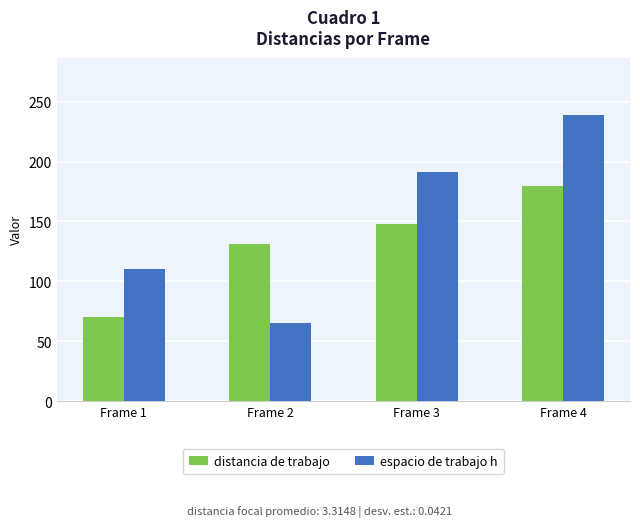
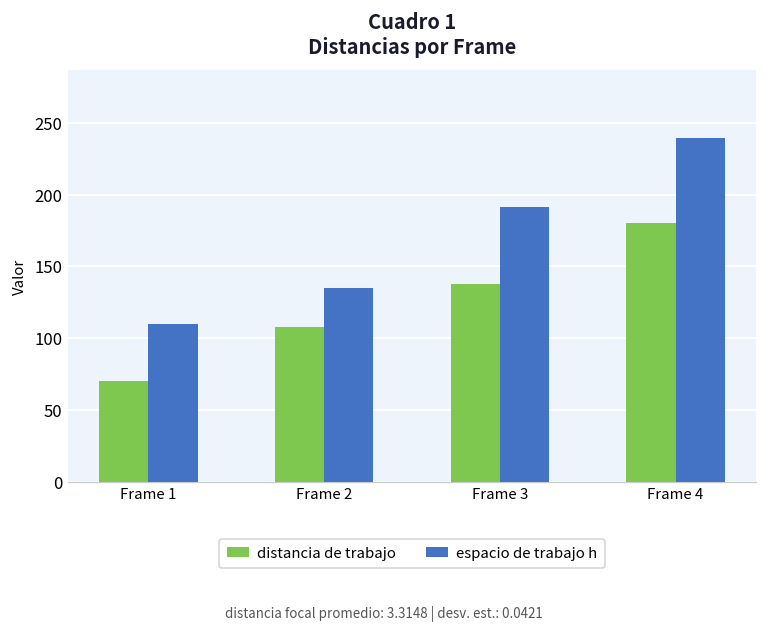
distancia de trabajo, Frame 2: 131 -> 108
espacio de trabajo h, Frame 2: 65 -> 135
distancia de trabajo, Frame 3: 148 -> 138
